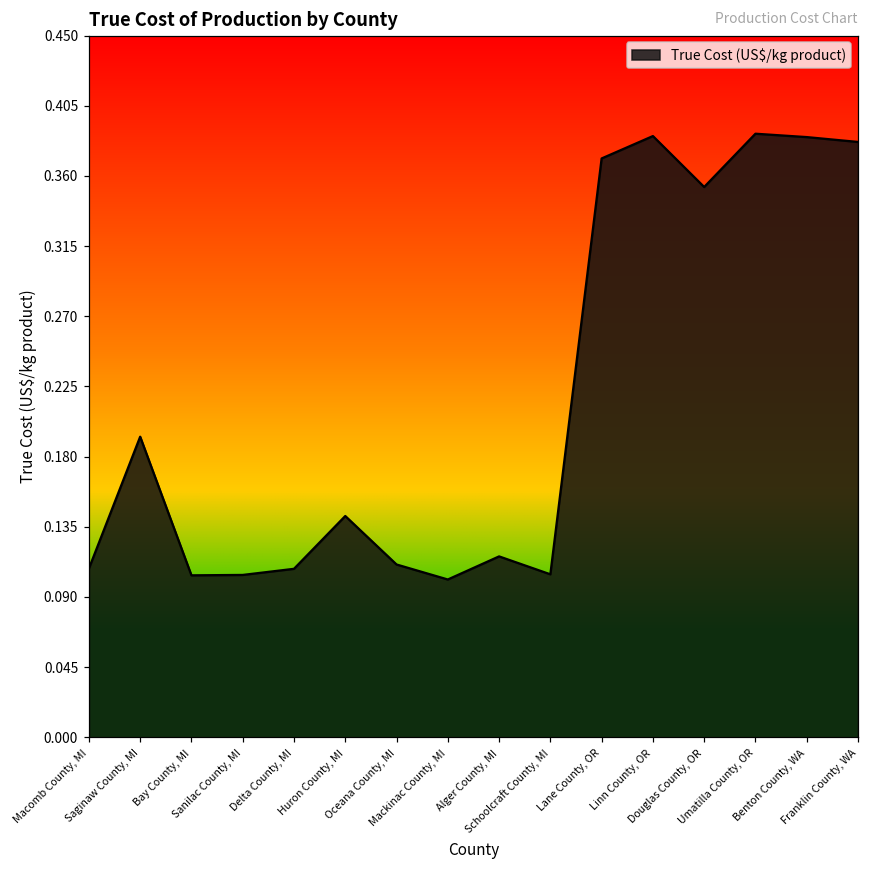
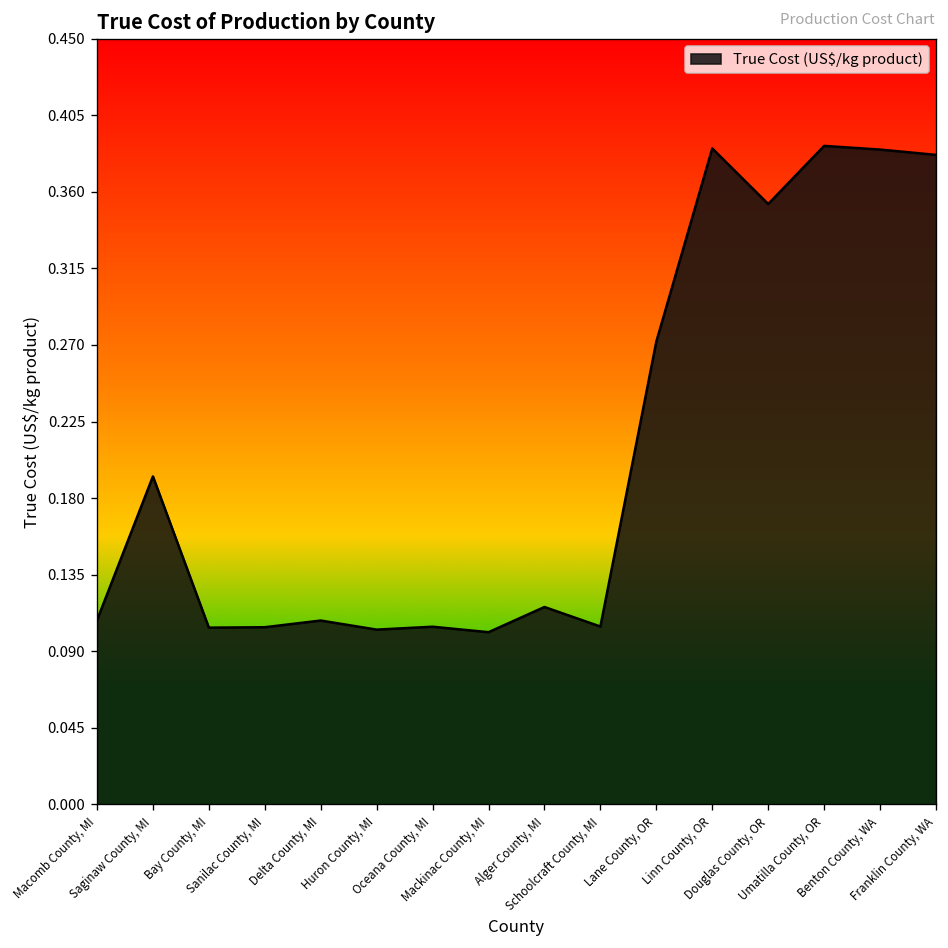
Huron County, MI: 0.142 -> 0.103
Oceana County, MI: 0.111 -> 0.104
Lane County, OR: 0.371 -> 0.272
